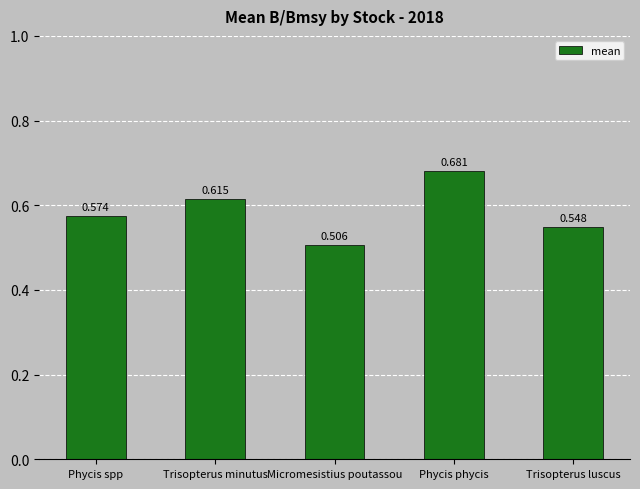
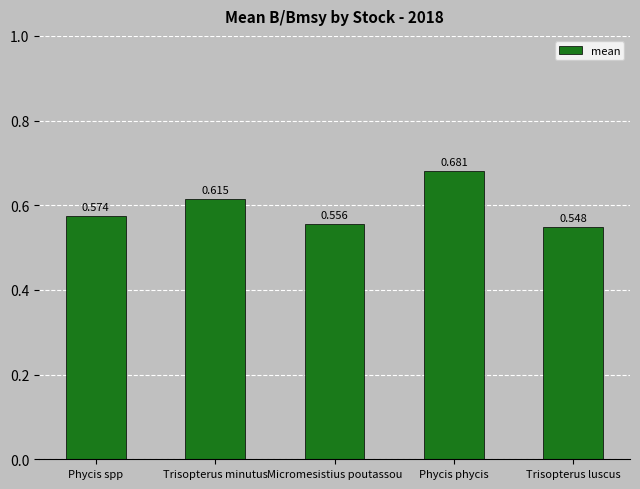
Micromesistius poutassou: 0.506 -> 0.556
